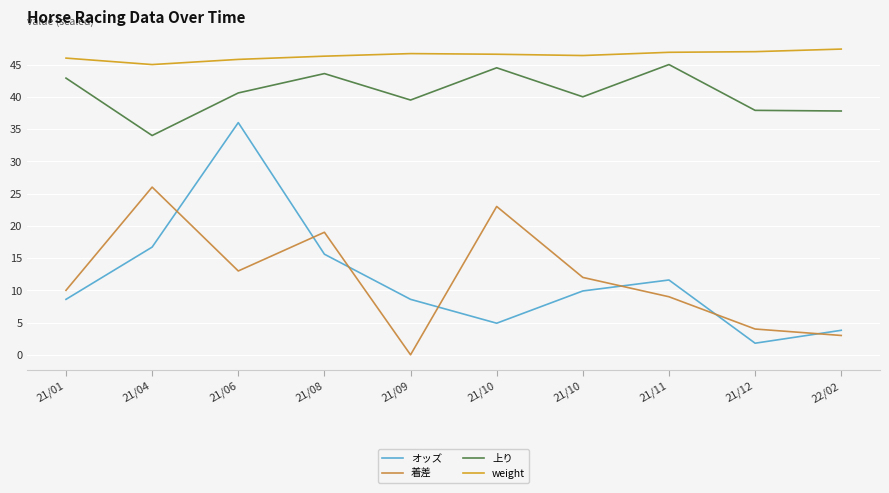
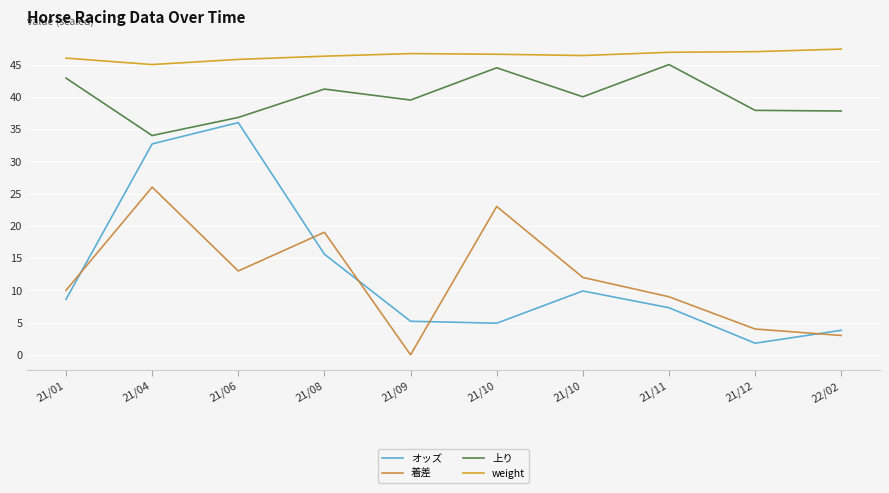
オッズ, 21/04: 17 -> 33
上り, 21/06: 41 -> 37
上り, 21/08: 44 -> 41
オッズ, 21/09: 9 -> 5
オッズ, 21/11: 12 -> 7
